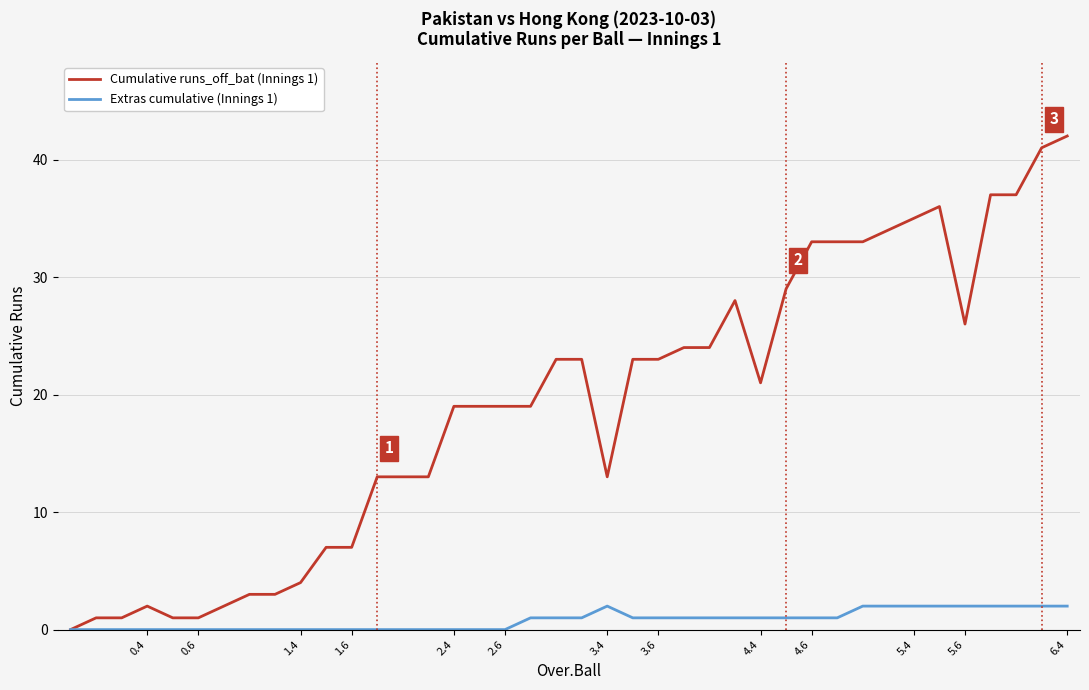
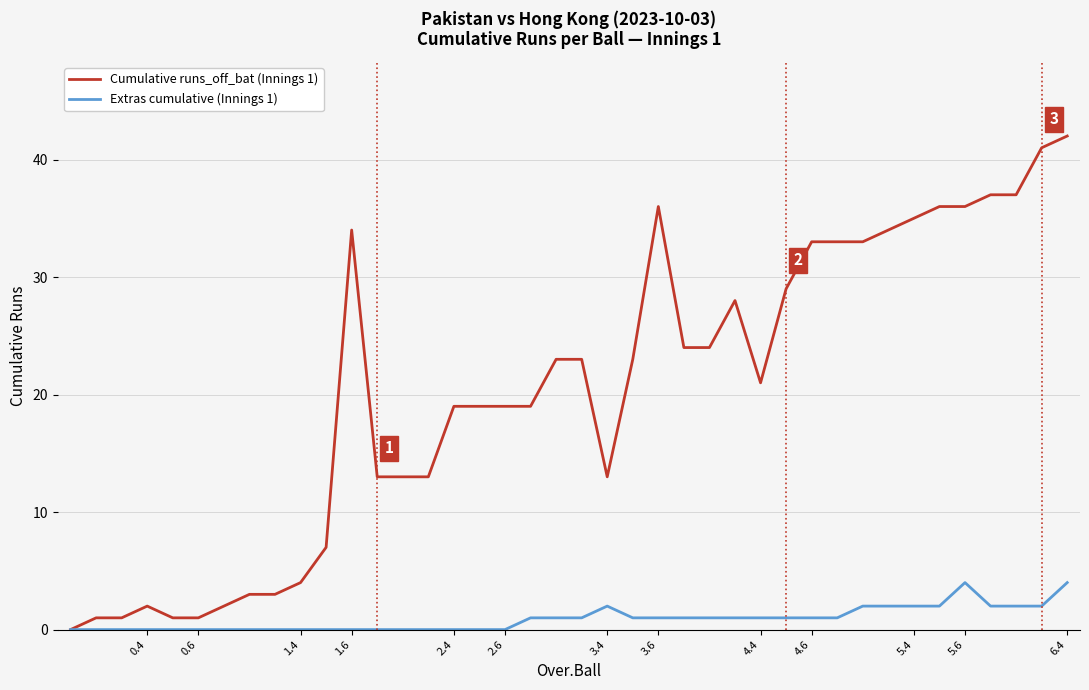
Cumulative runs_off_bat (Innings 1), 1.6: 7 -> 34
Cumulative runs_off_bat (Innings 1), 3.6: 23 -> 36
Cumulative runs_off_bat (Innings 1), 5.6: 26 -> 36
Extras cumulative (Innings 1), 5.6: 2 -> 4
Extras cumulative (Innings 1), 6.4: 2 -> 4
